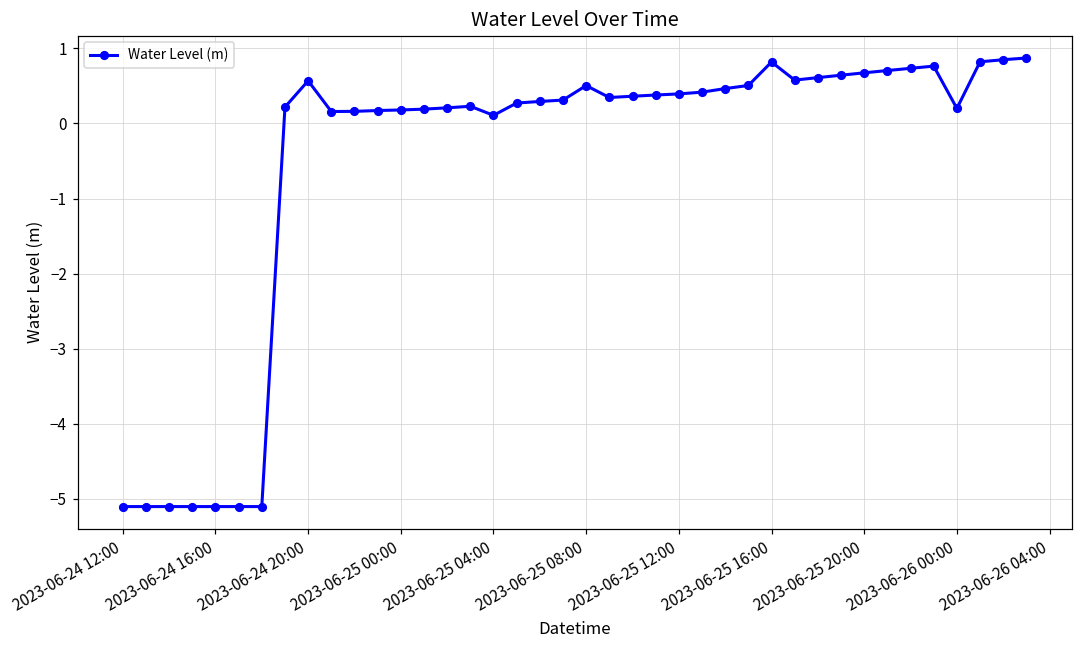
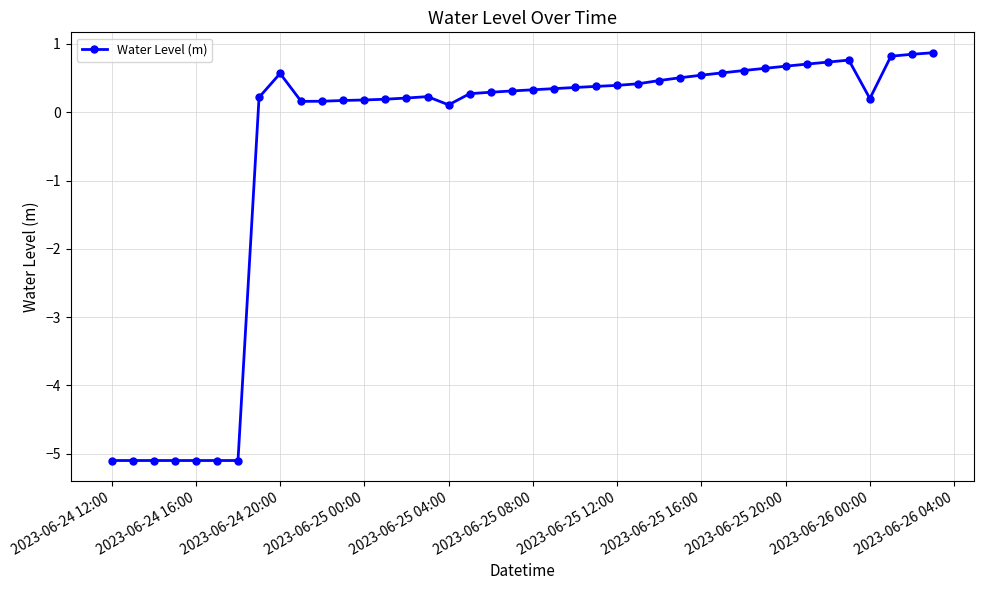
2023-06-25 08:00: 0.5 -> 0.3
2023-06-25 16:00: 0.8 -> 0.5
